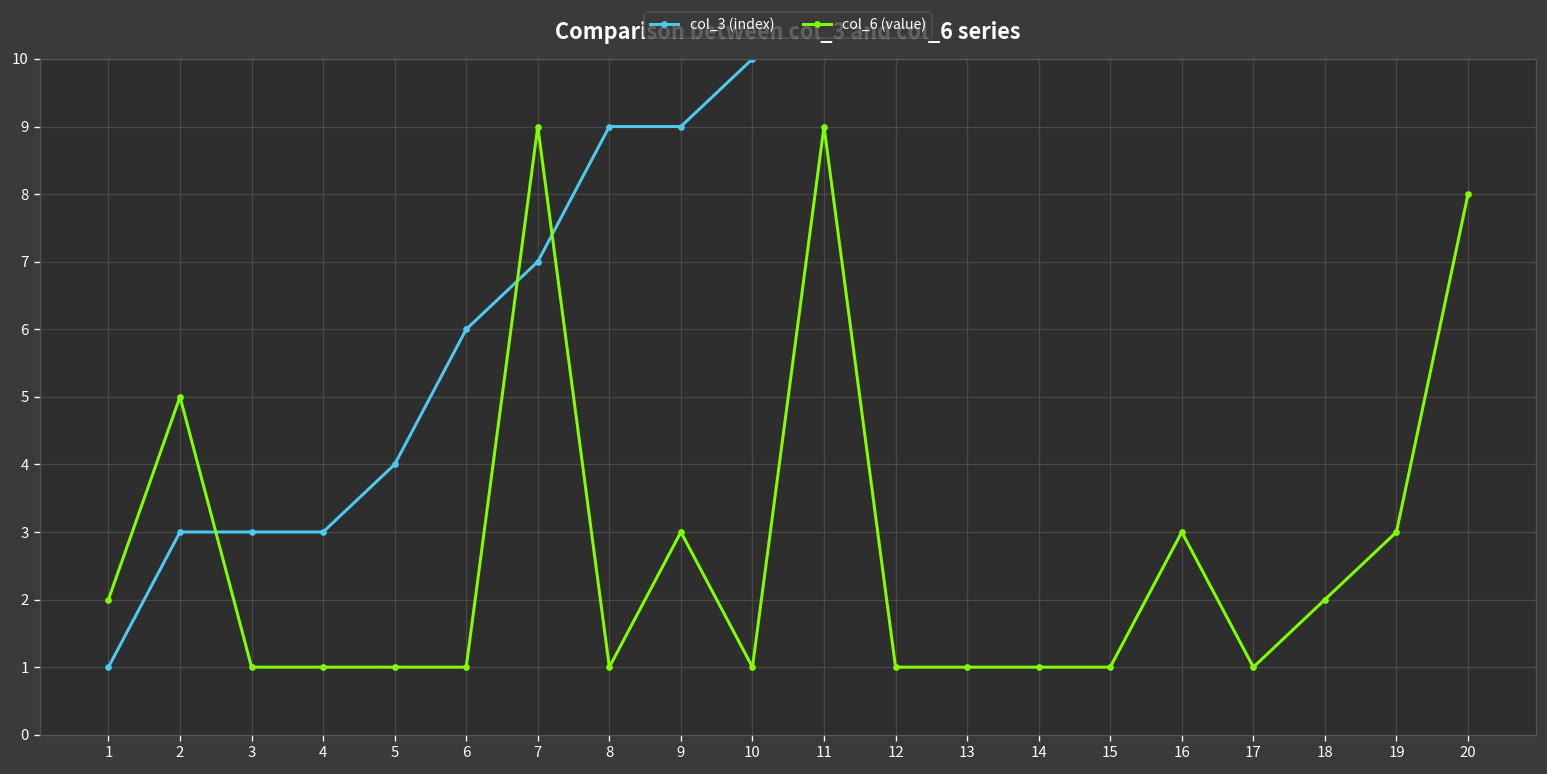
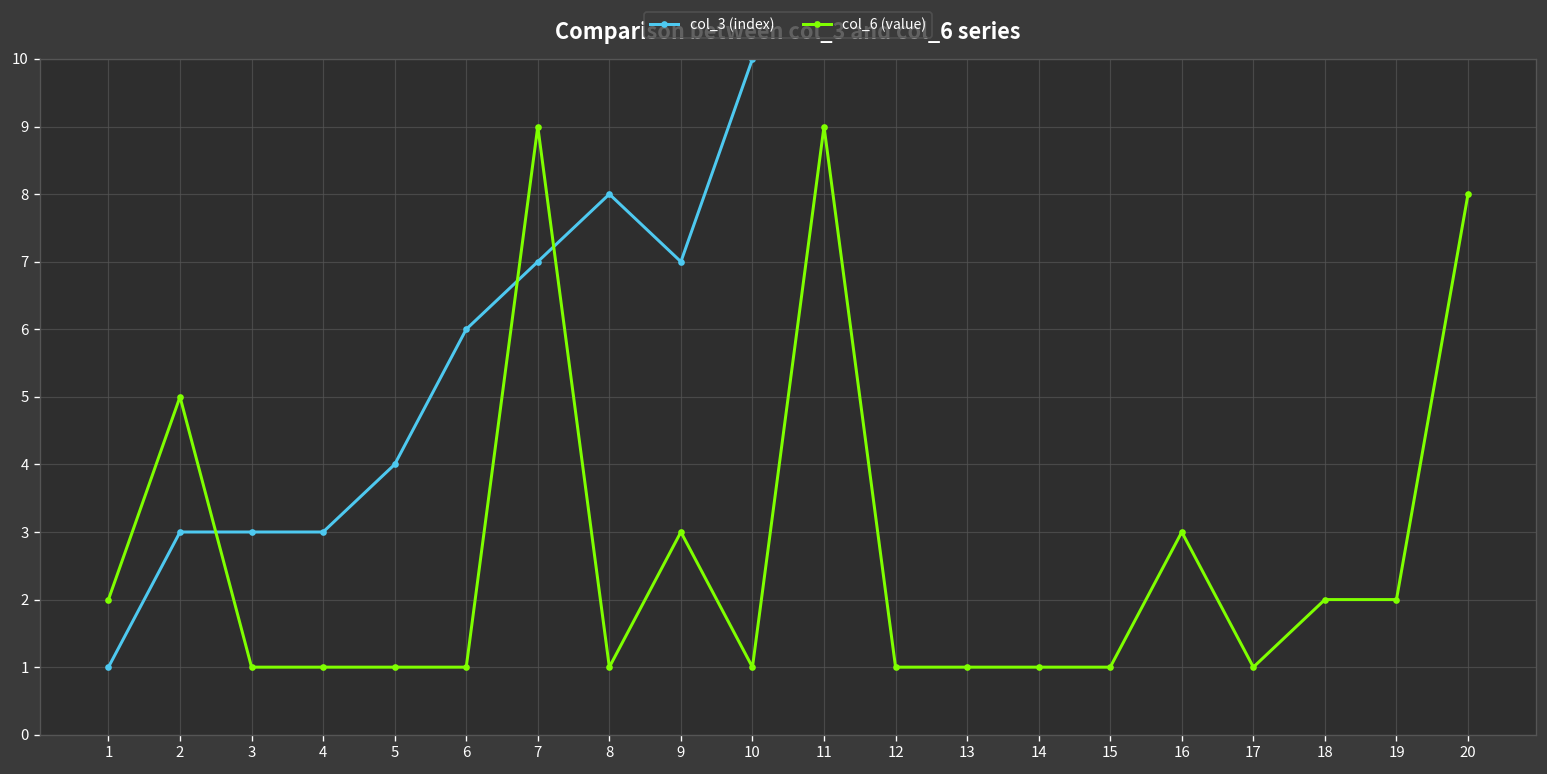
col_3 (index), 8: 9 -> 8
col_3 (index), 9: 9 -> 7
col_6 (value), 19: 3 -> 2
